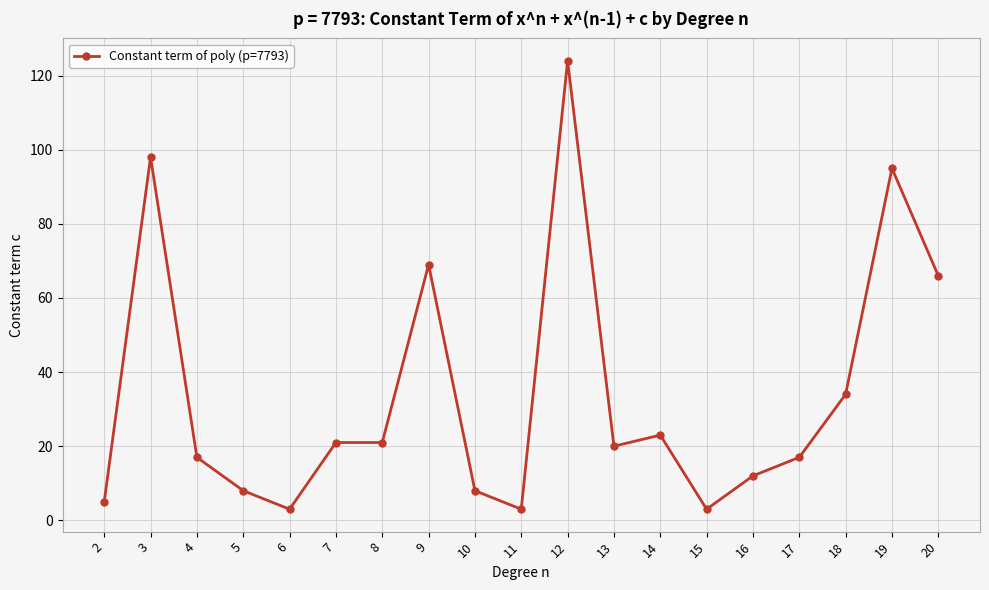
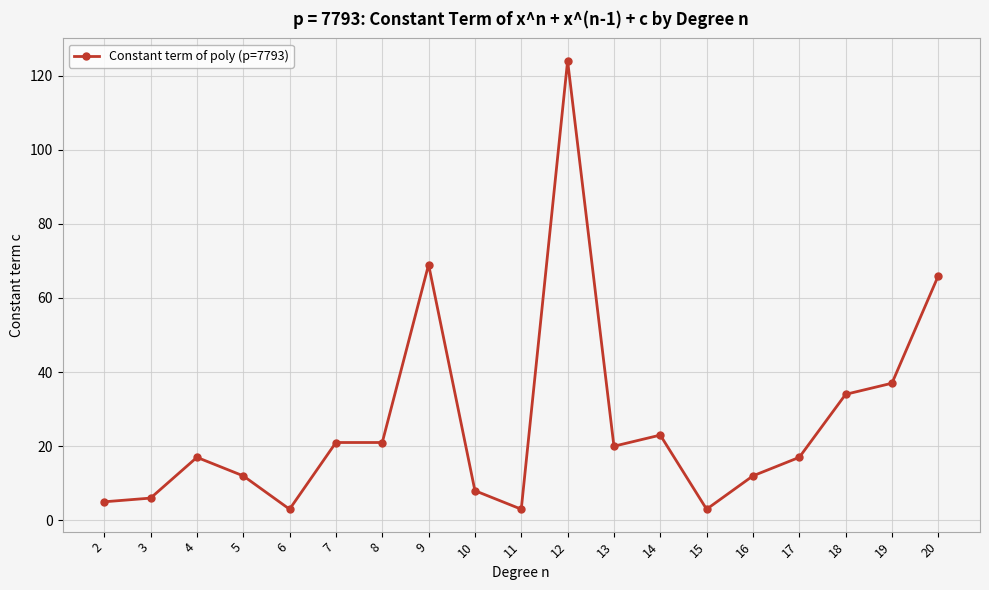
3: 98 -> 6
5: 8 -> 12
19: 95 -> 37
